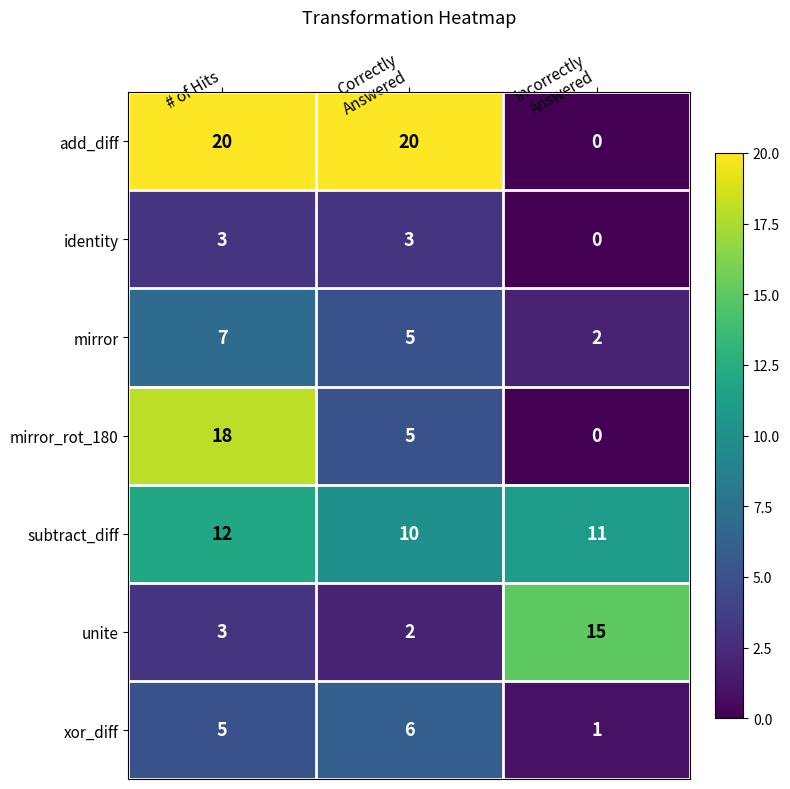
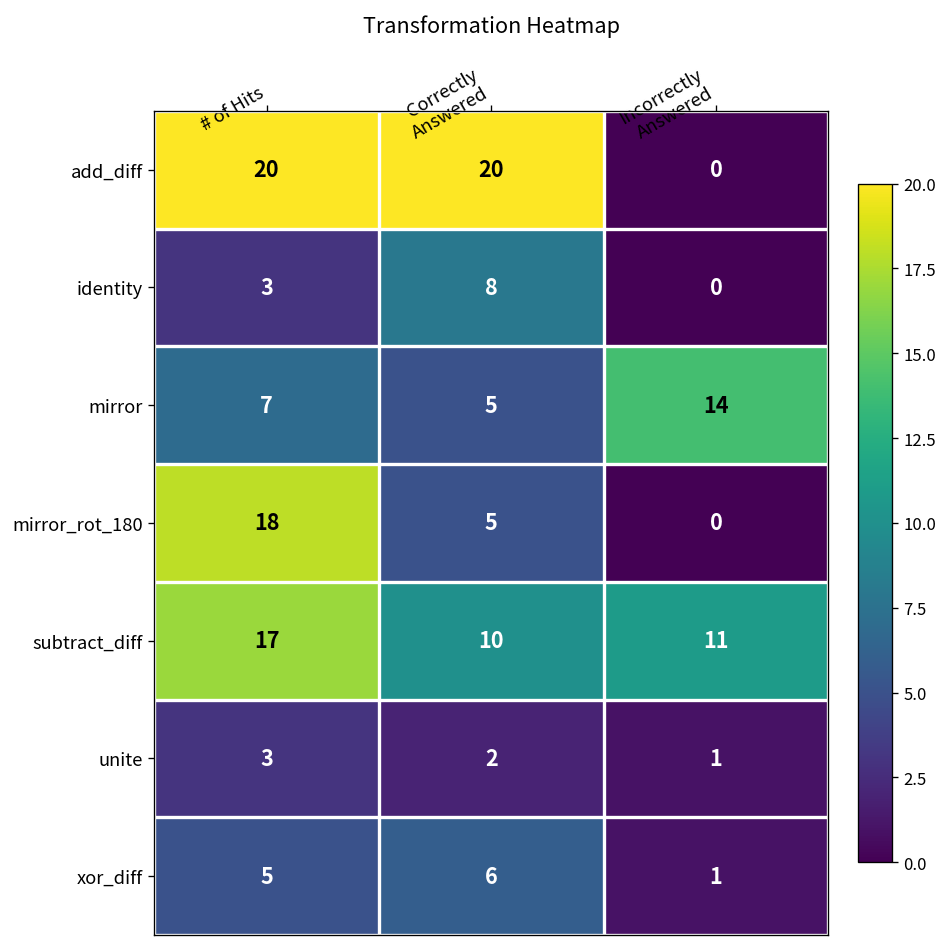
identity, Correctly Answered: 3 -> 8
mirror, Incorrectly Answered: 2 -> 14
subtract_diff, # of Hits: 12 -> 17
unite, Incorrectly Answered: 15 -> 1
